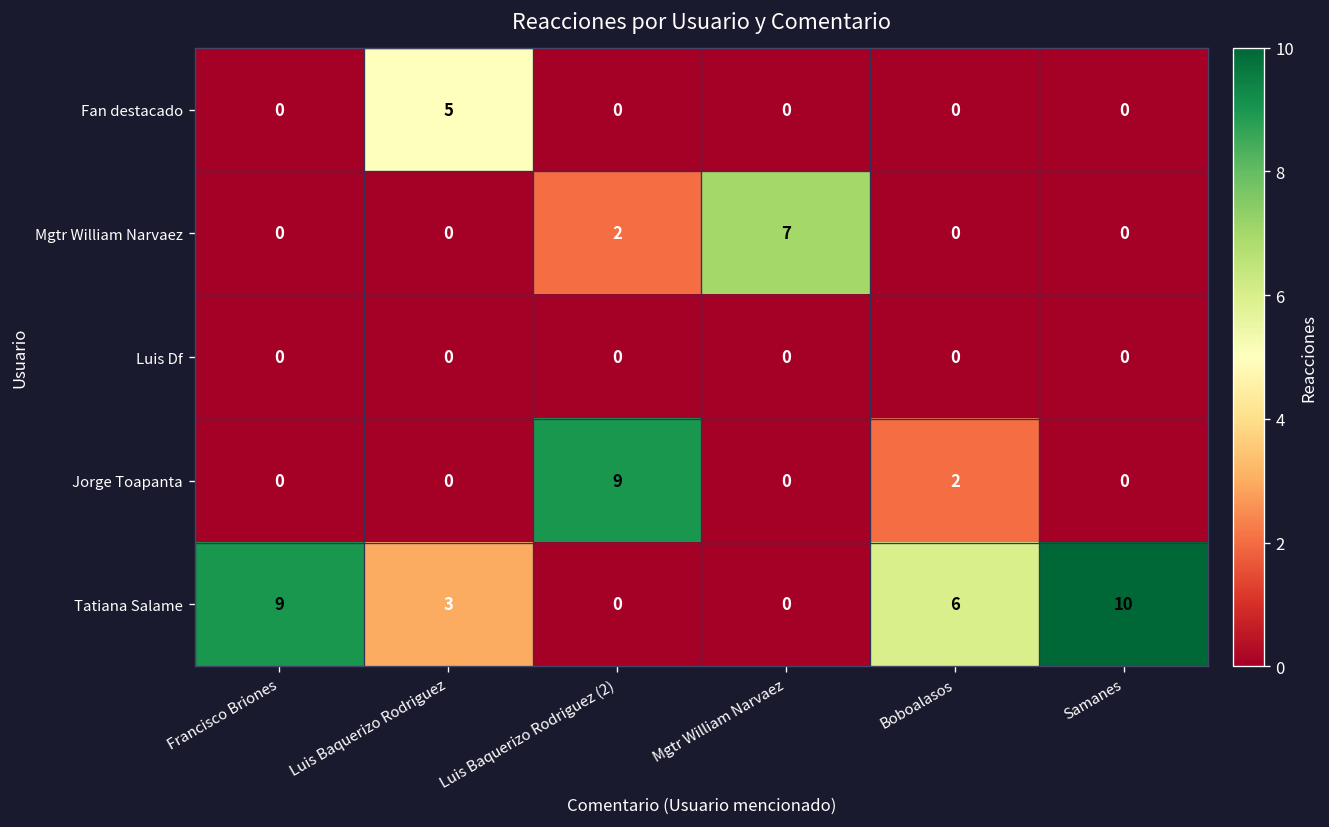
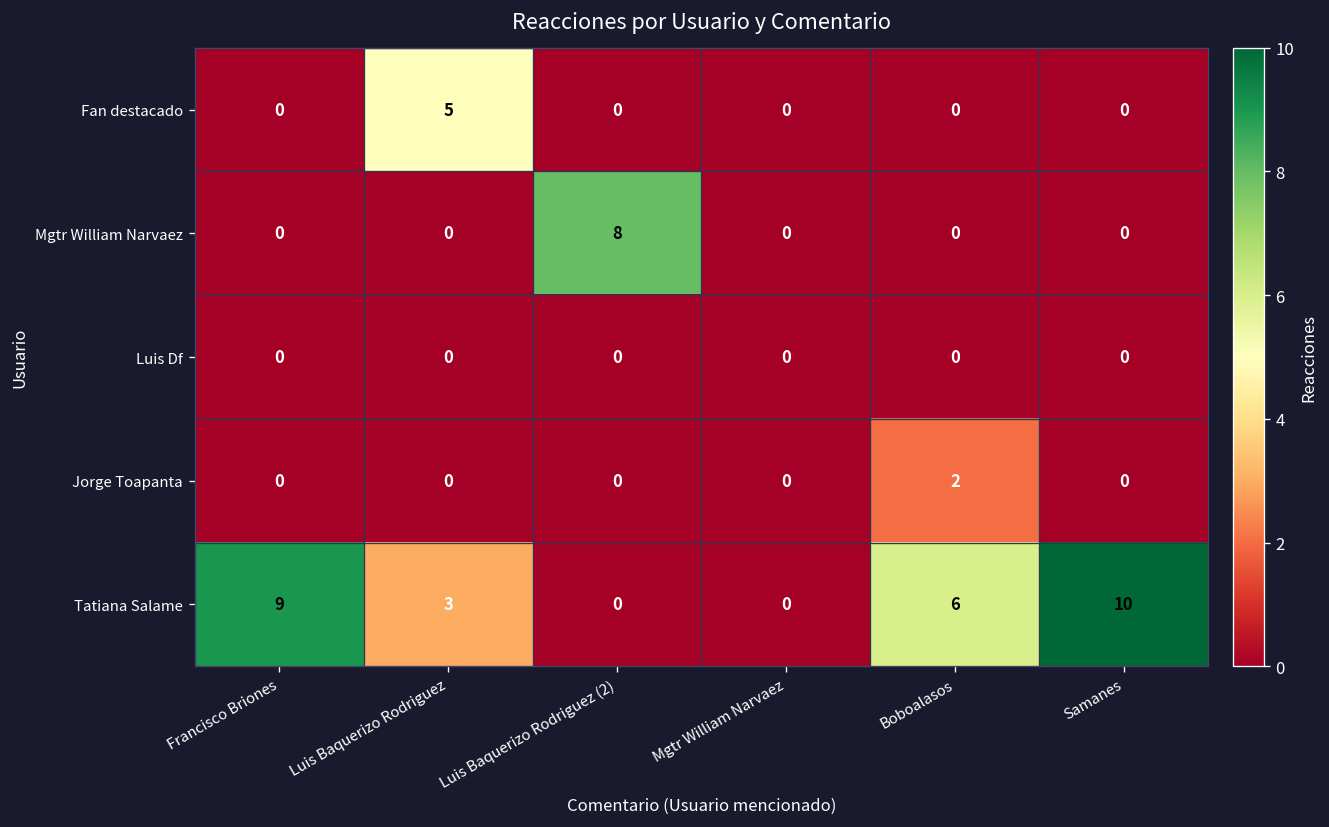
Mgtr William Narvaez, Luis Baquerizo Rodriguez (2): 2 -> 8
Mgtr William Narvaez, Mgtr William Narvaez: 7 -> 0
Jorge Toapanta, Luis Baquerizo Rodriguez (2): 9 -> 0
